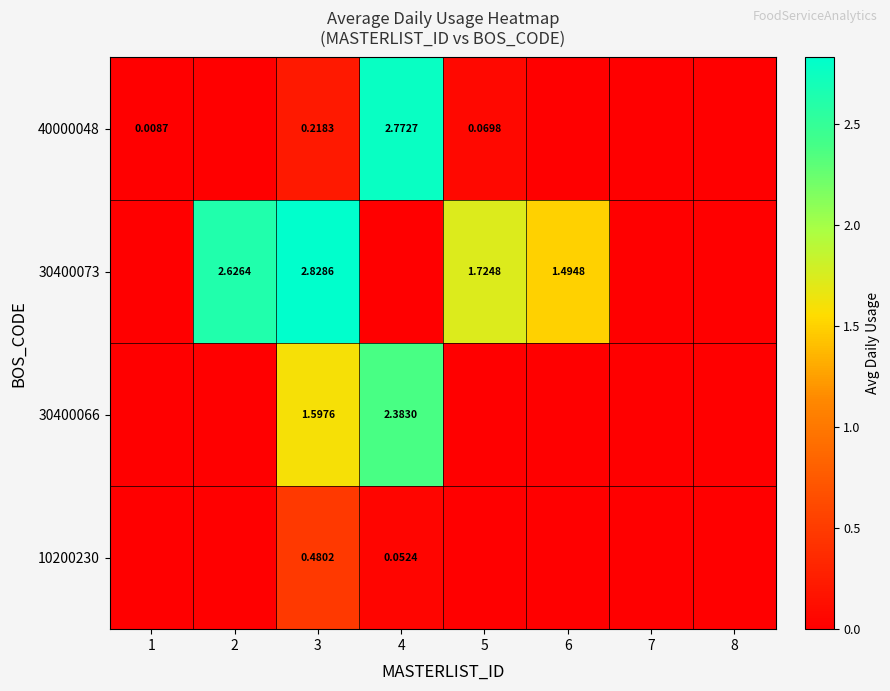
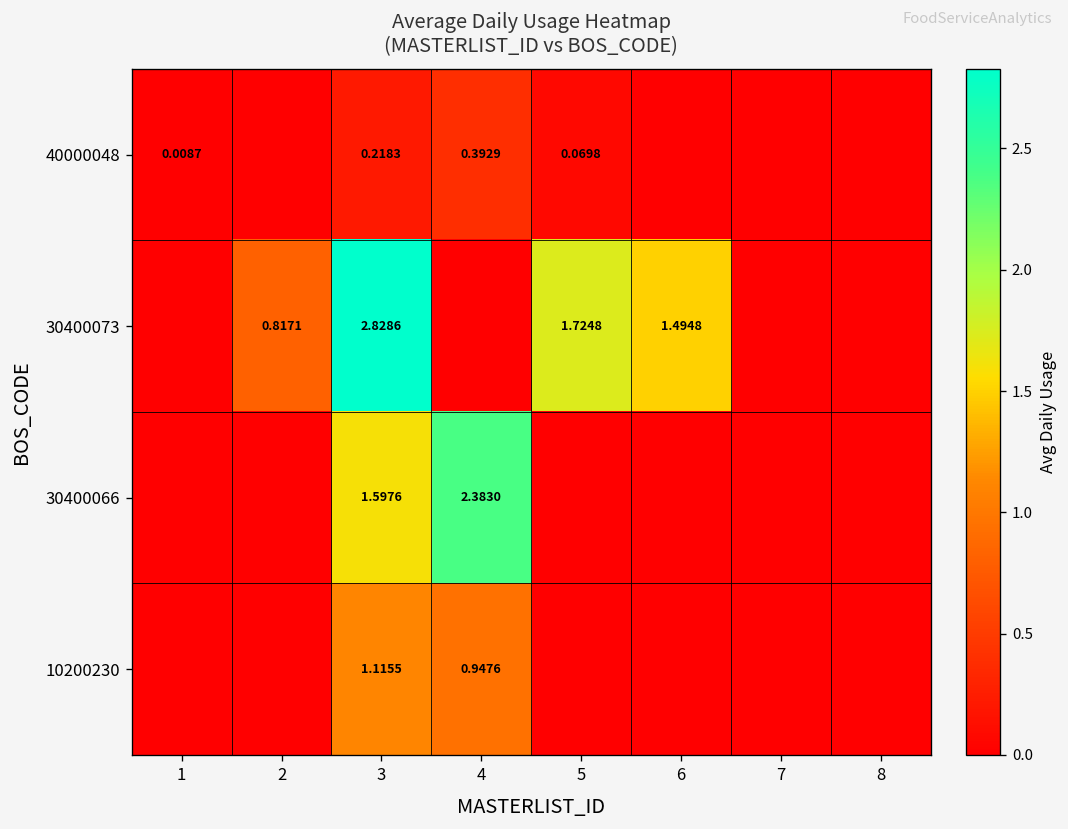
40000048, 4: 2.7727 -> 0.3929
30400073, 2: 2.6264 -> 0.8171
10200230, 3: 0.4802 -> 1.1155
10200230, 4: 0.0524 -> 0.9476
